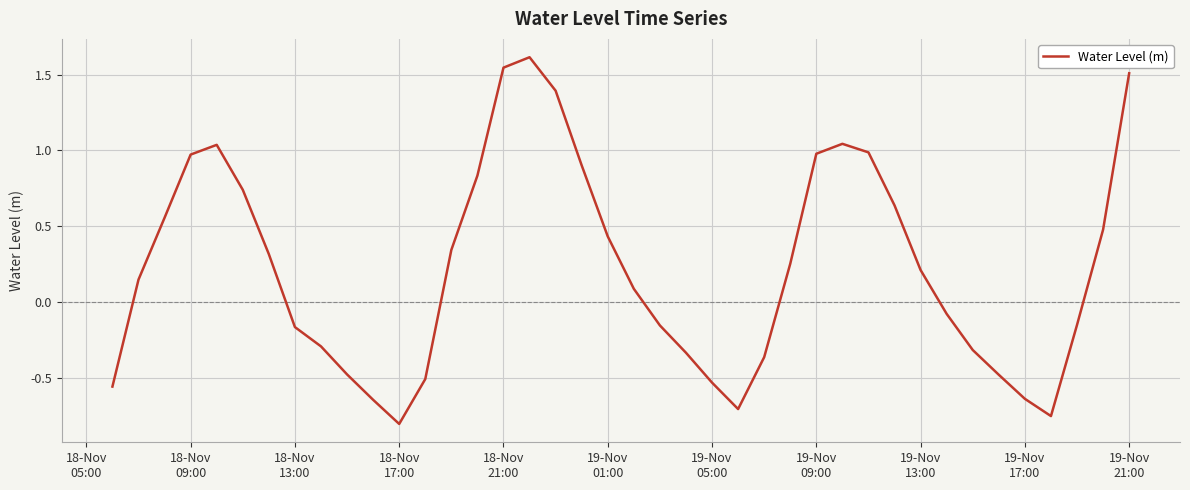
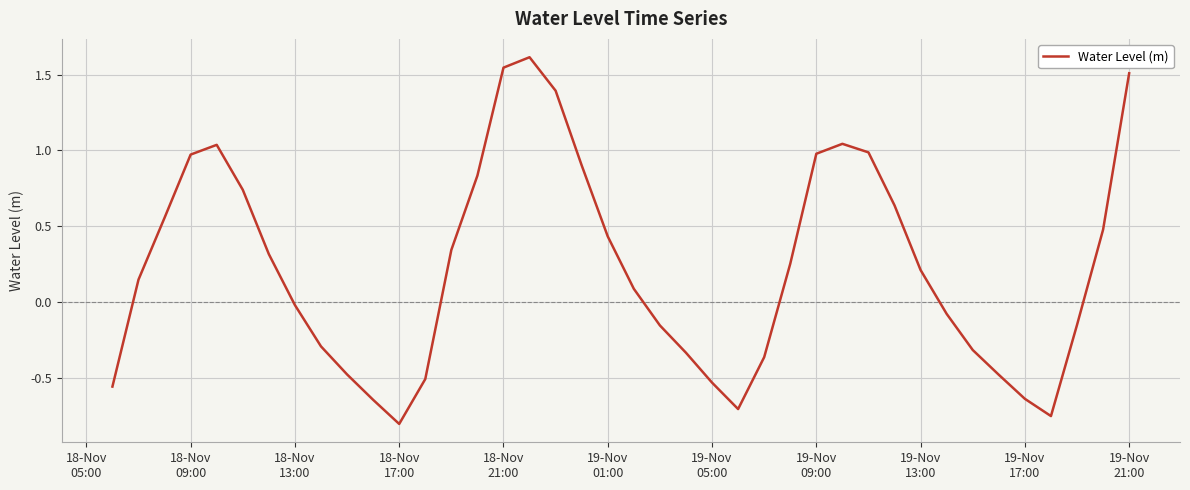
18-Nov 13:00: -0.16 -> -0.02
